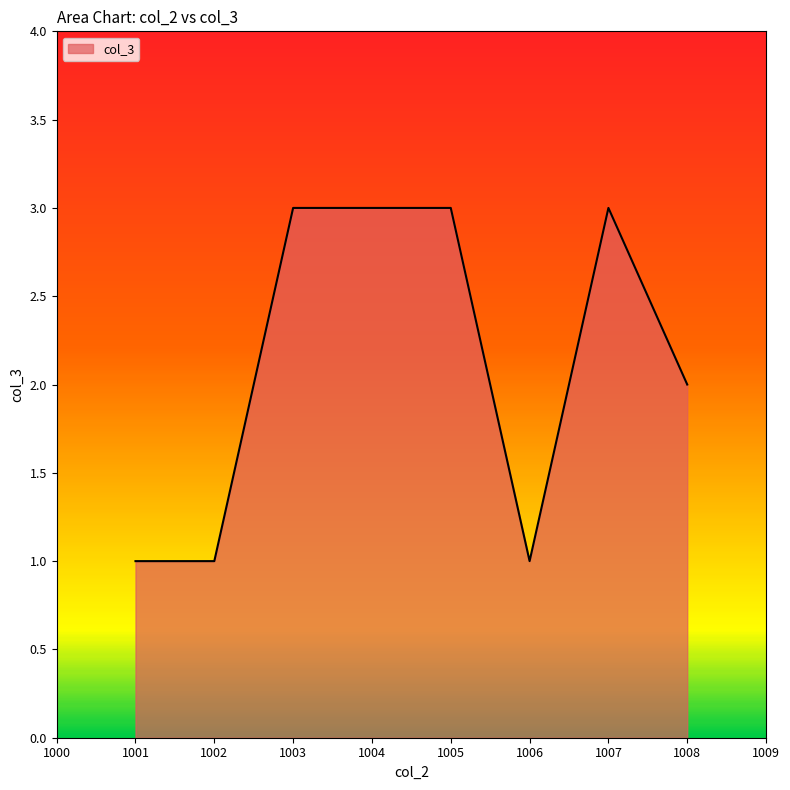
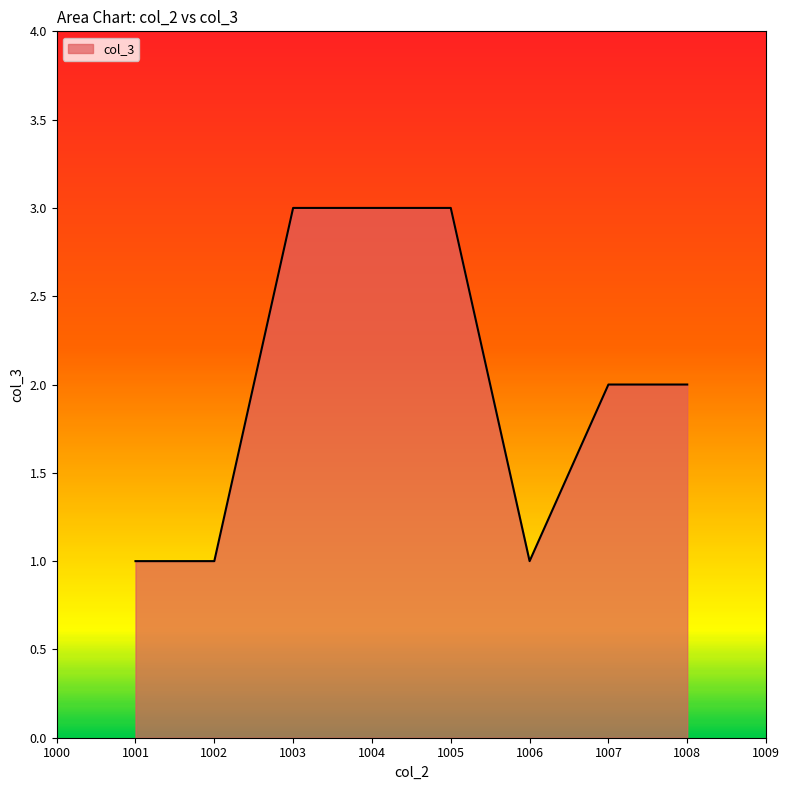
1007: 3 -> 2
